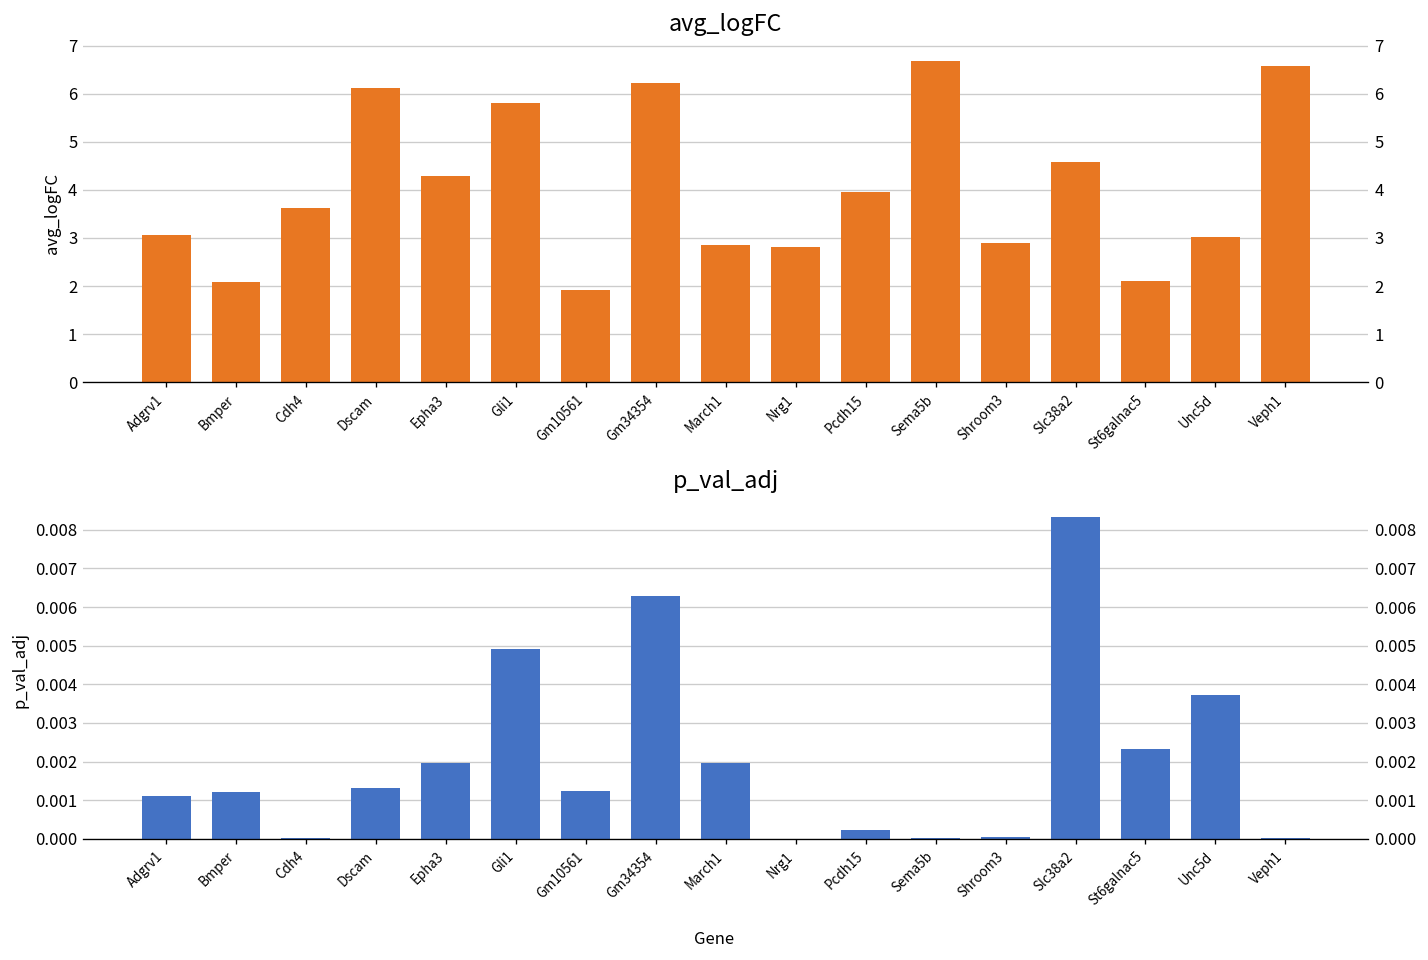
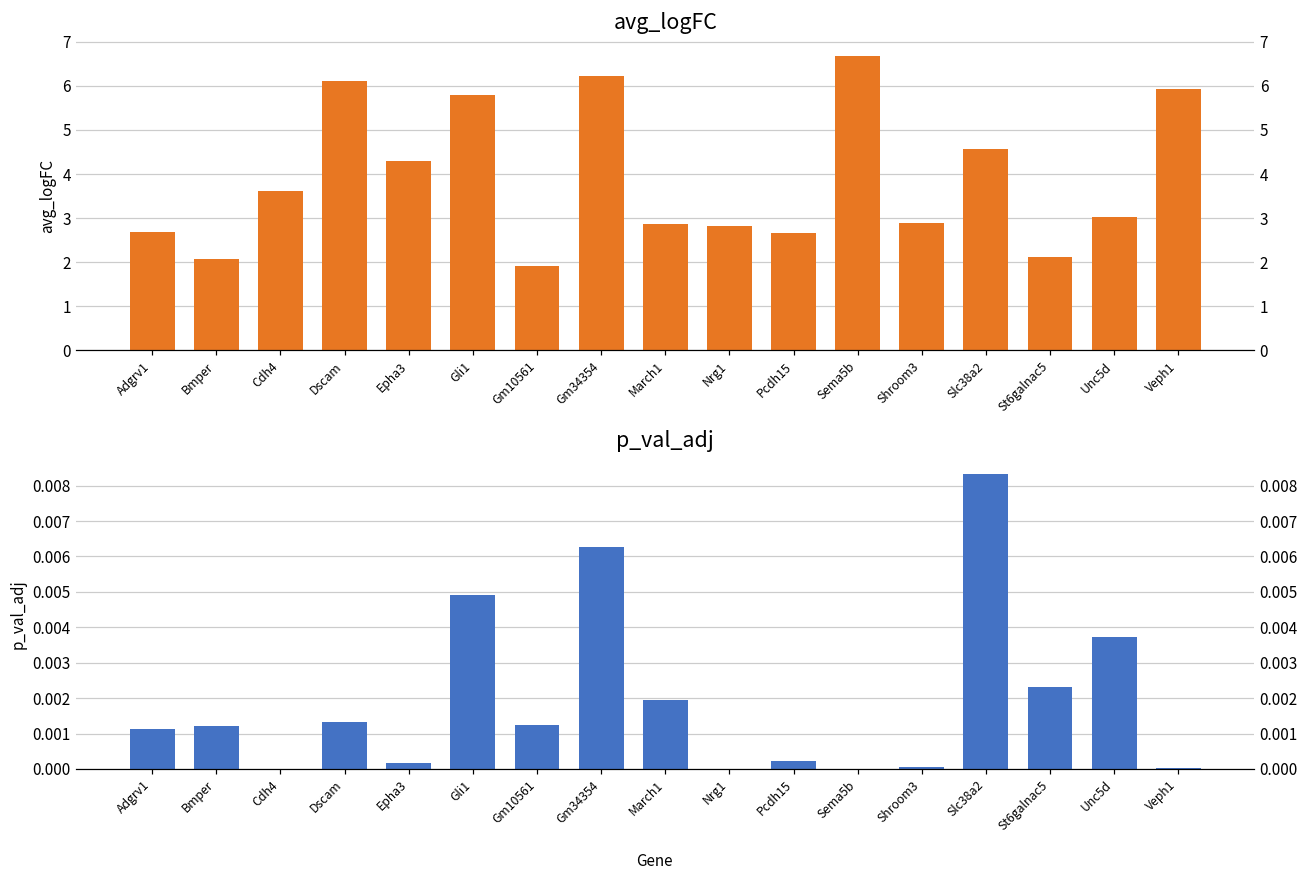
avg_logFC, Adgrv1: 3.1 -> 2.7
avg_logFC, Pcdh15: 4.0 -> 2.7
avg_logFC, Veph1: 6.6 -> 5.9
p_val_adj, Epha3: 0.0020 -> 0.0002
